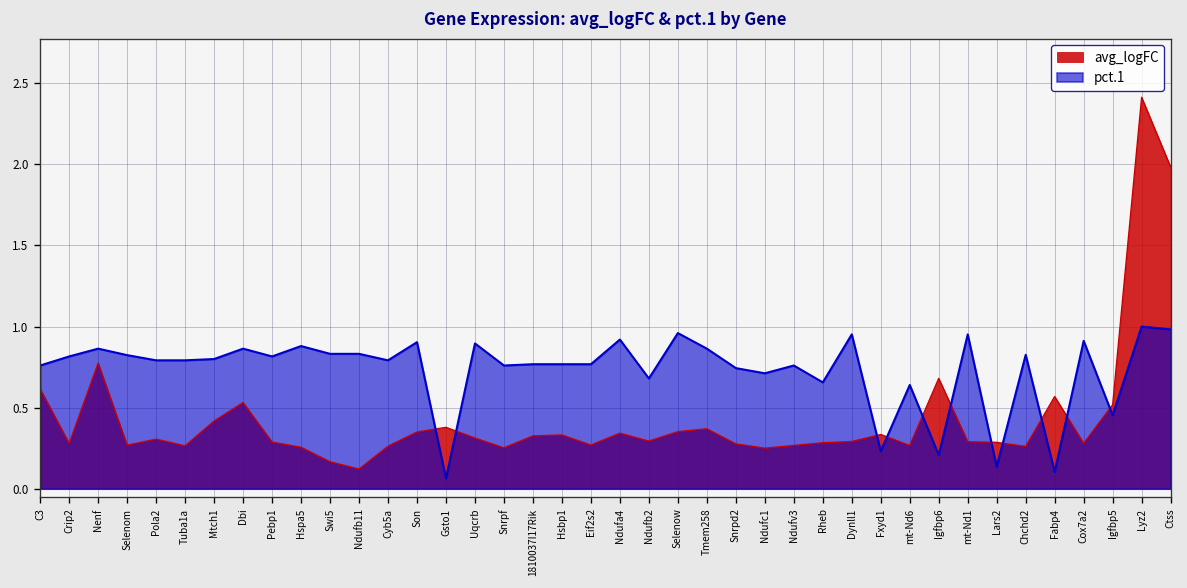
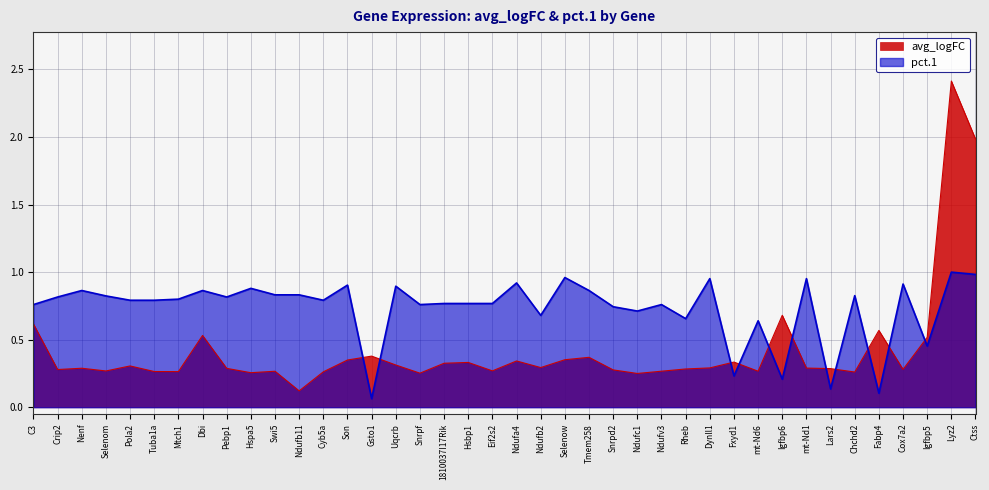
avg_logFC, Nenf: 0.78 -> 0.29
avg_logFC, Mtch1: 0.42 -> 0.26
avg_logFC, Swi5: 0.17 -> 0.27
